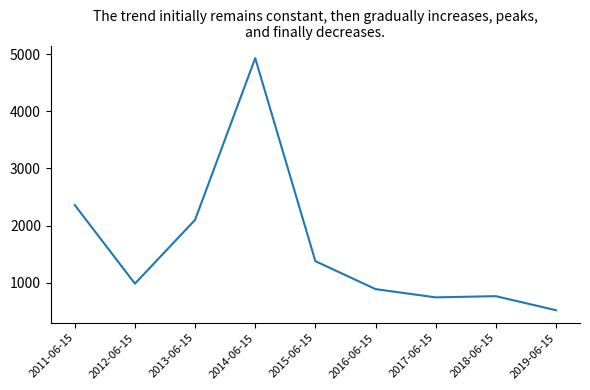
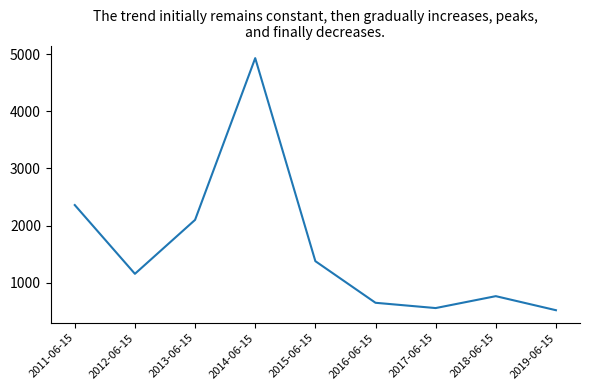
2012-06-15: 1000 -> 1200
2016-06-15: 900 -> 600
2017-06-15: 700 -> 600
